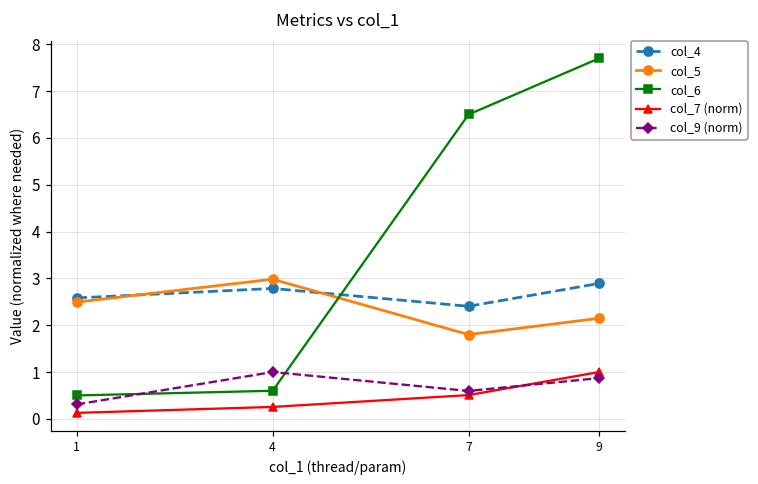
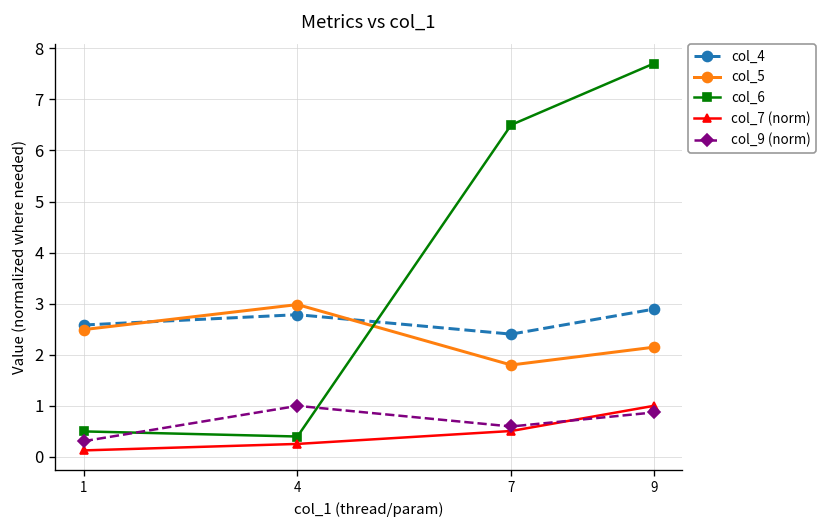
col_6, 4: 0.6 -> 0.4
